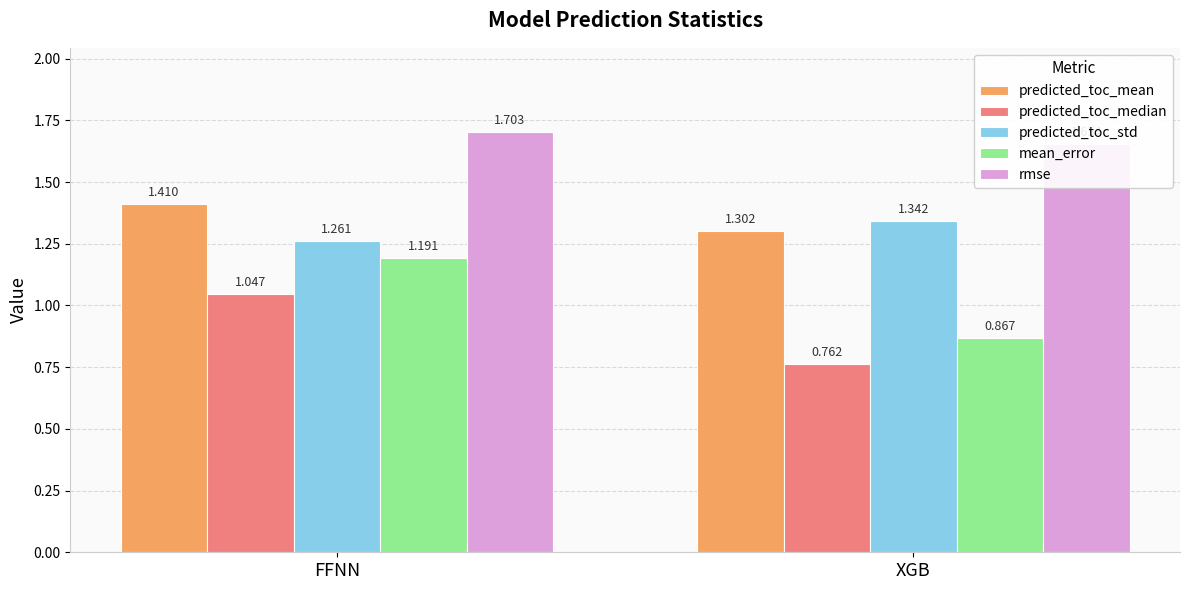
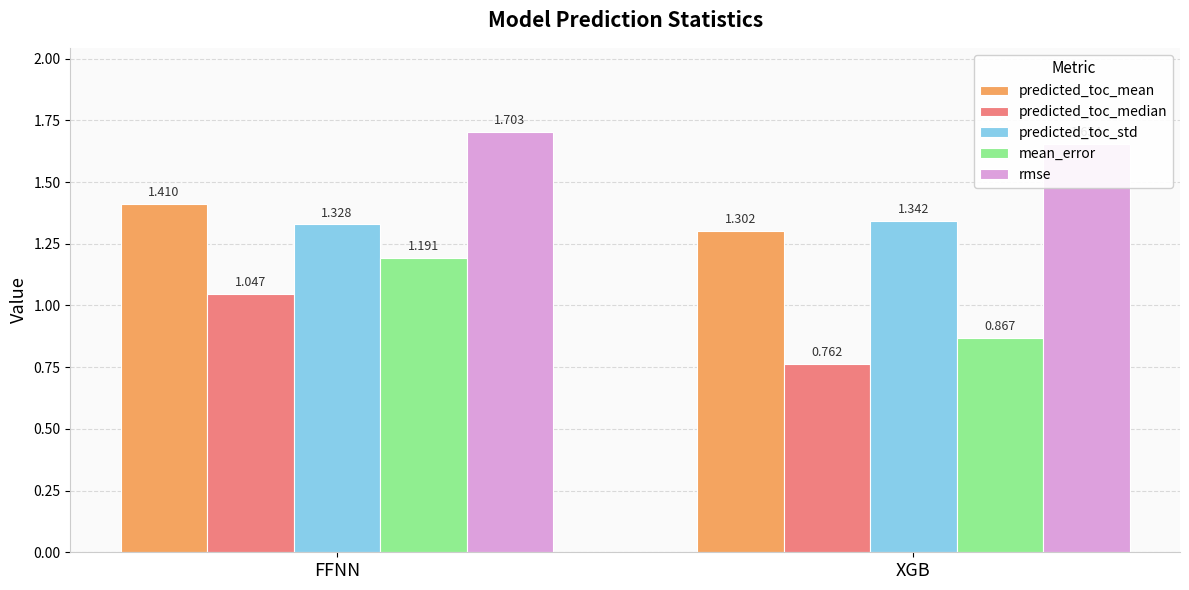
predicted_toc_std, FFNN: 1.261 -> 1.328
